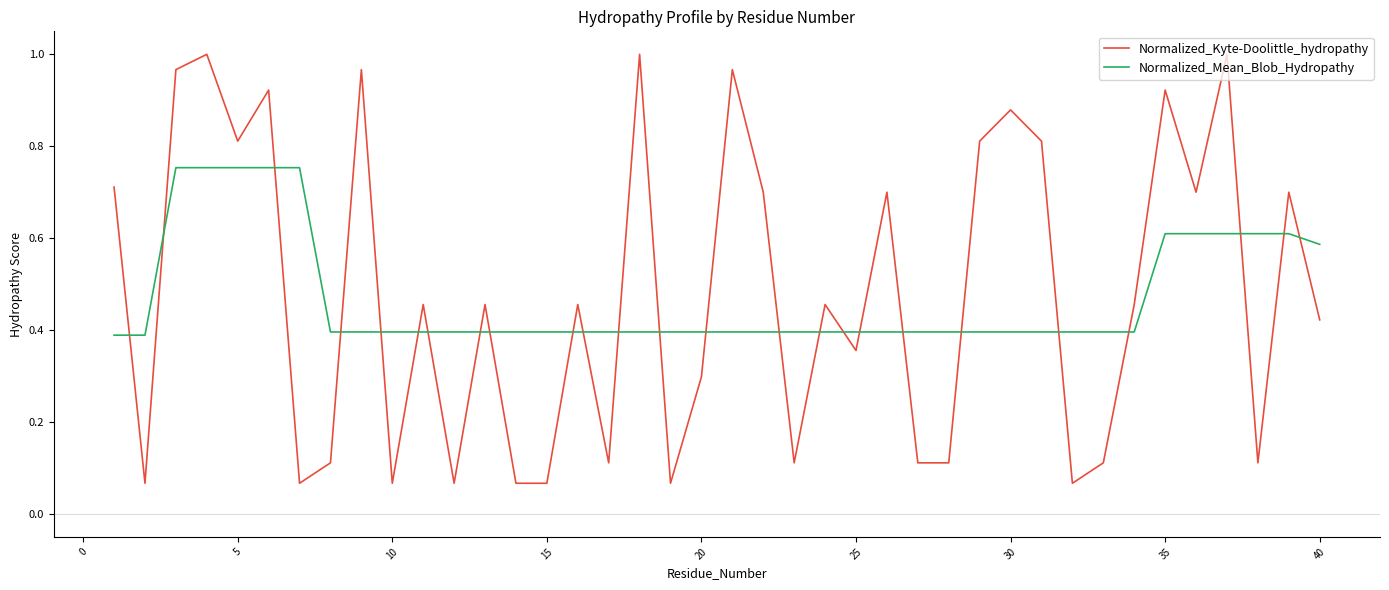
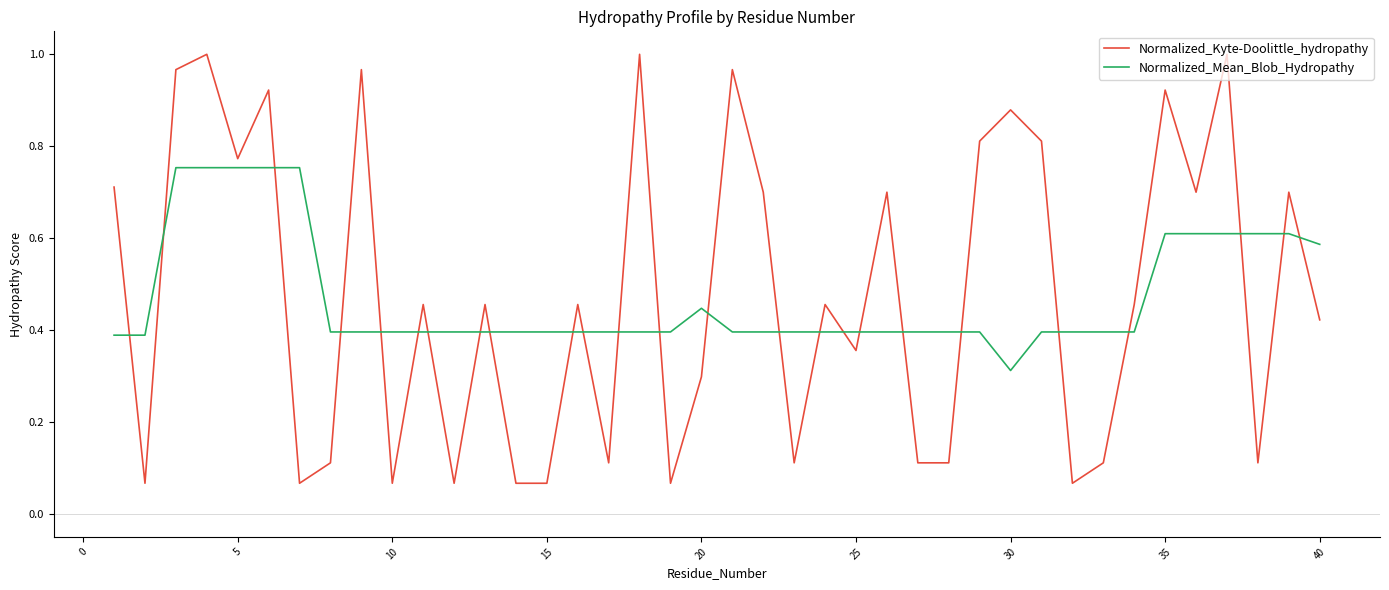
Normalized_Kyte-Doolittle_hydropathy, 5: 0.81 -> 0.77
Normalized_Mean_Blob_Hydropathy, 20: 0.40 -> 0.45
Normalized_Mean_Blob_Hydropathy, 30: 0.40 -> 0.31
